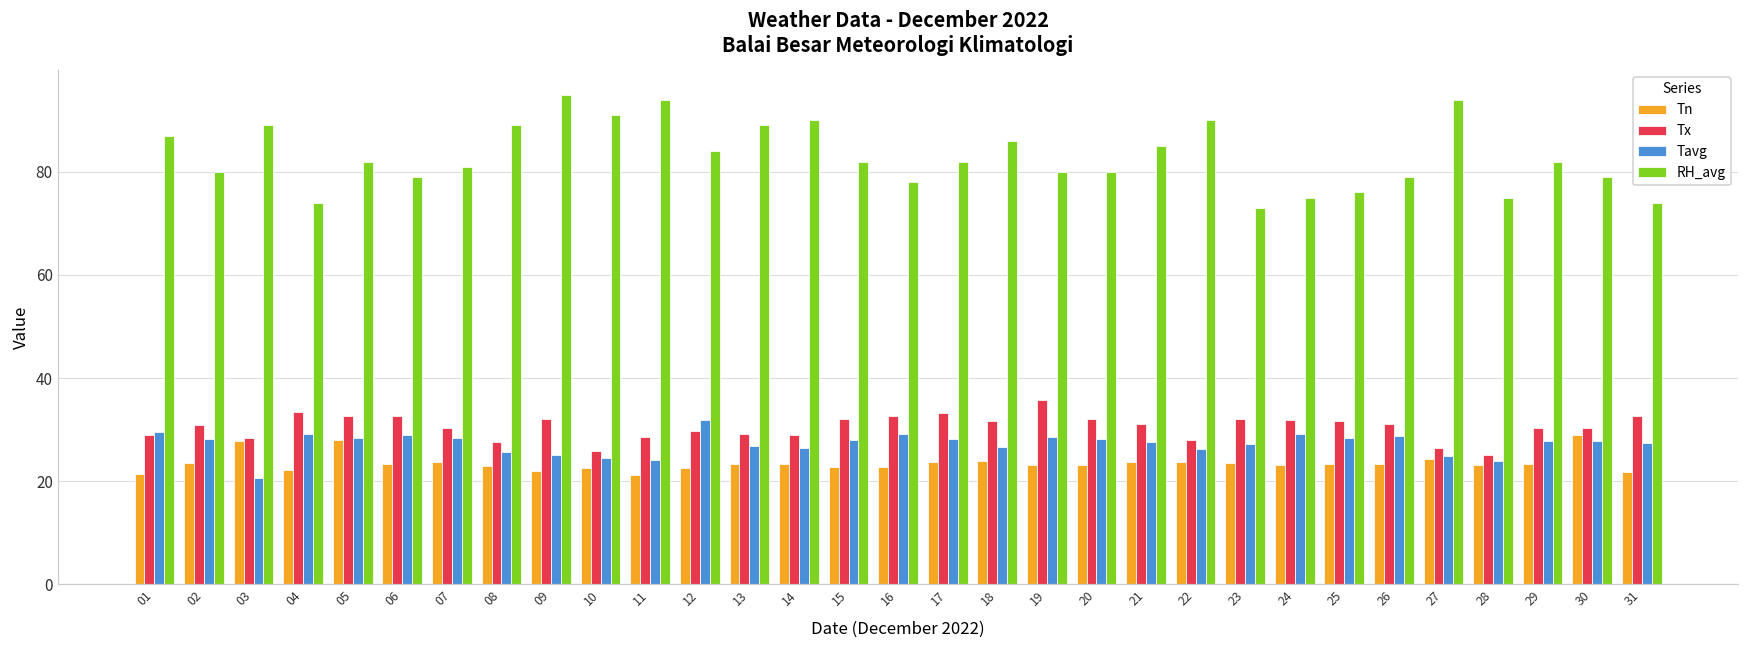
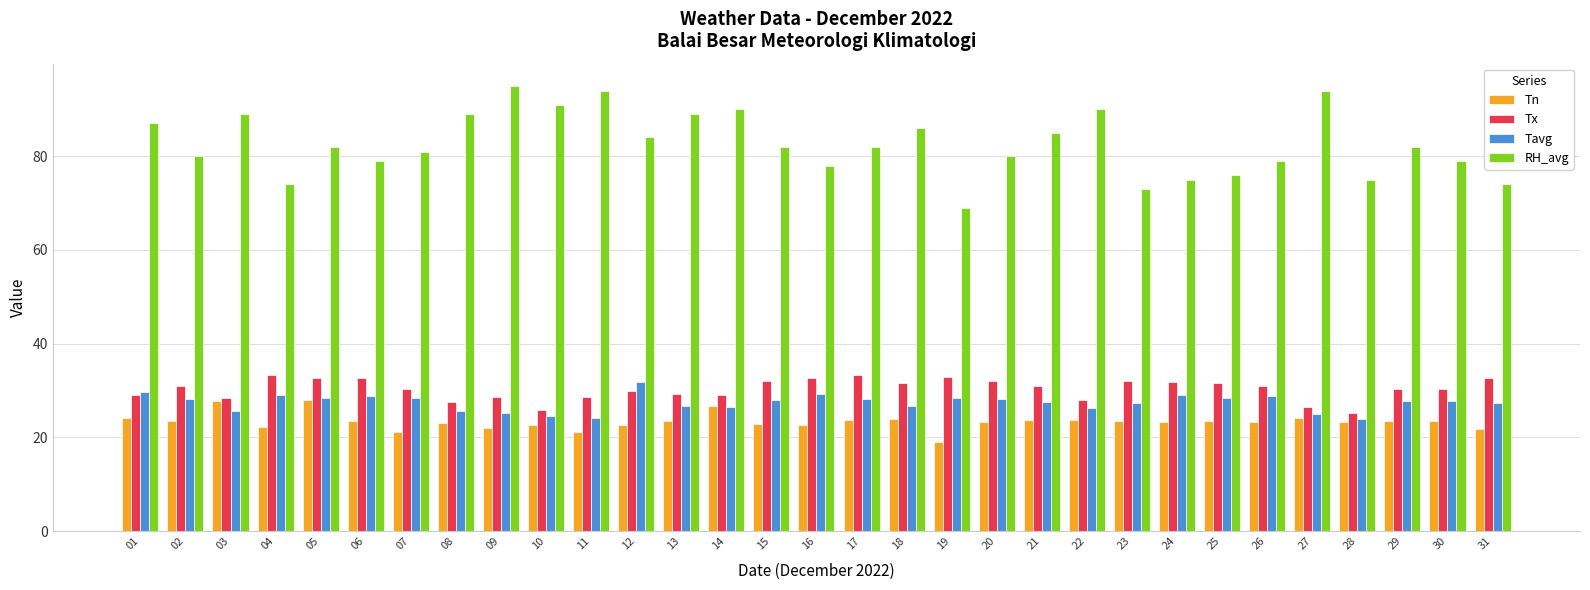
Tn, 01: 21 -> 24
Tavg, 03: 21 -> 26
Tn, 07: 24 -> 21
Tx, 09: 32 -> 29
Tn, 14: 23 -> 27
Tn, 19: 23 -> 19
Tx, 19: 36 -> 33
RH_avg, 19: 80 -> 69
Tn, 30: 29 -> 24
